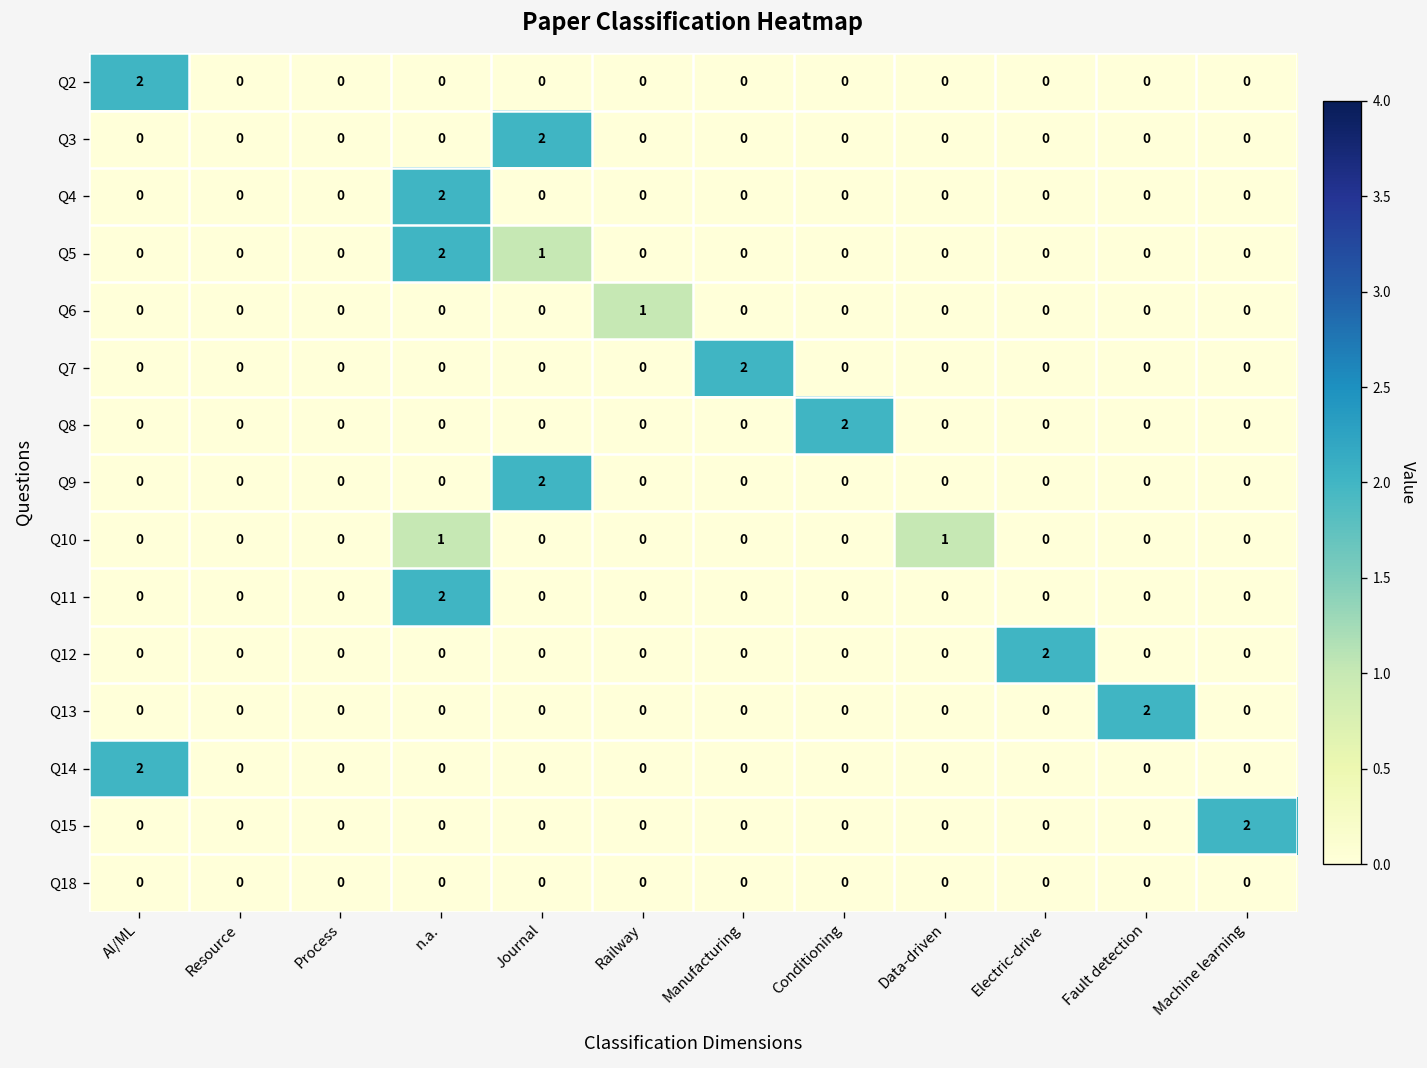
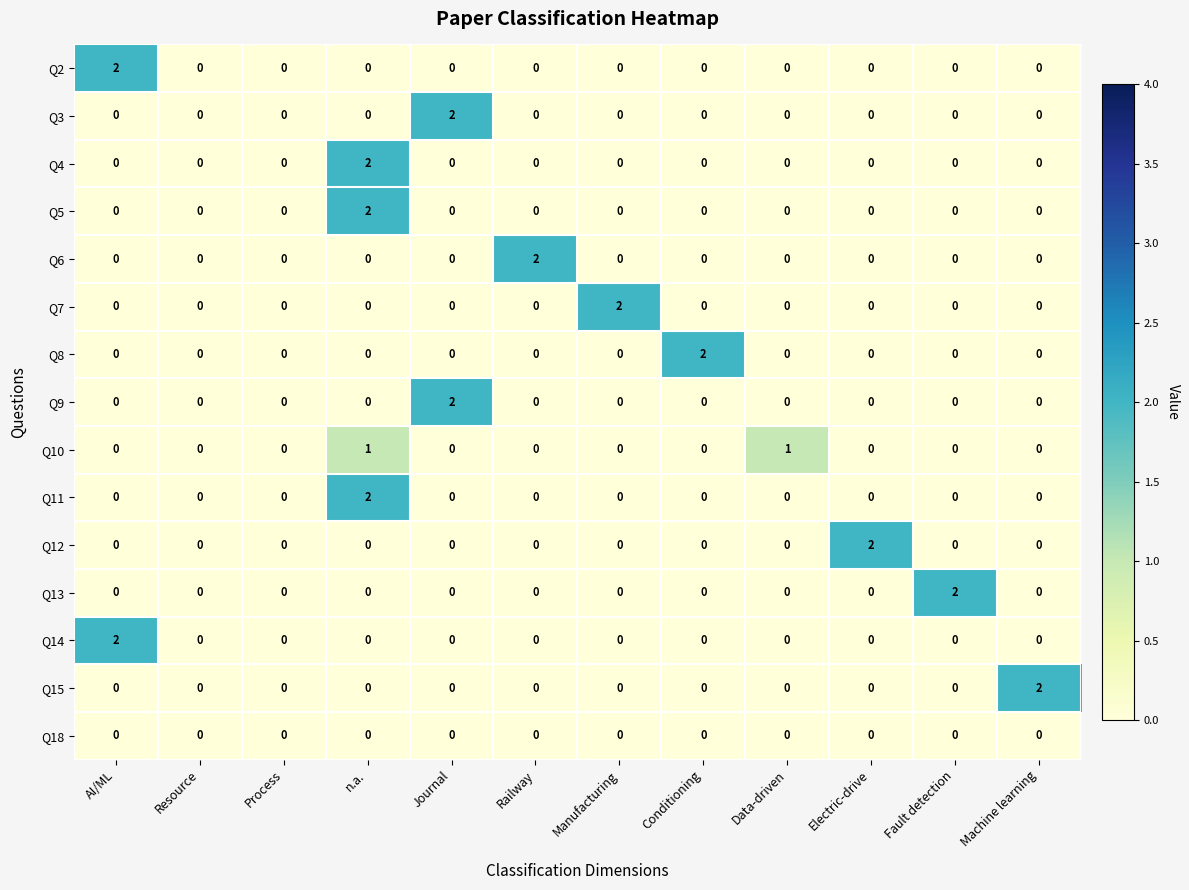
Q5, Journal: 1 -> 0
Q6, Railway: 1 -> 2
